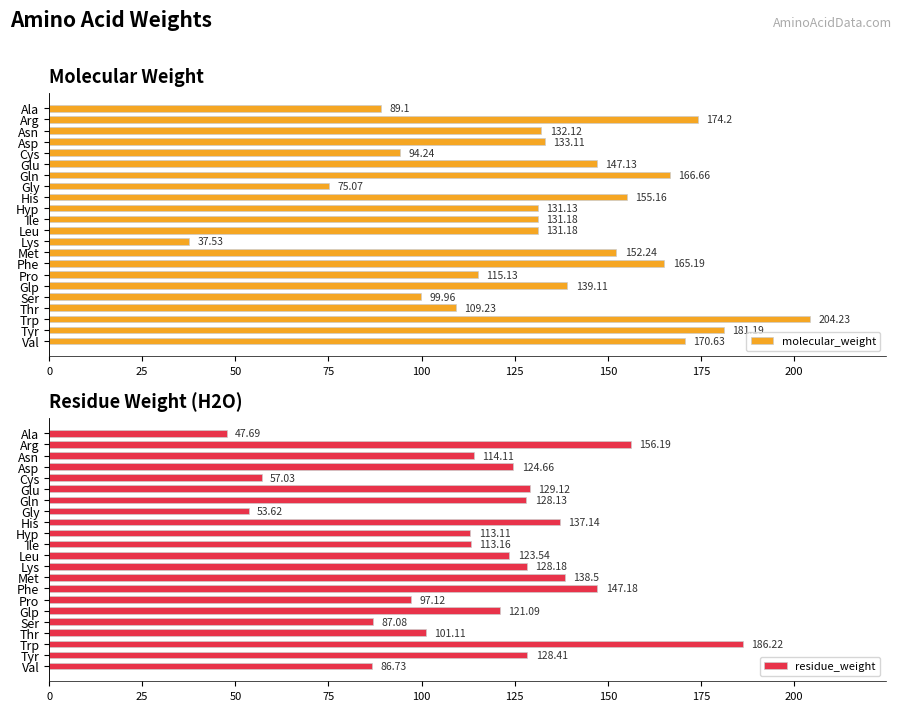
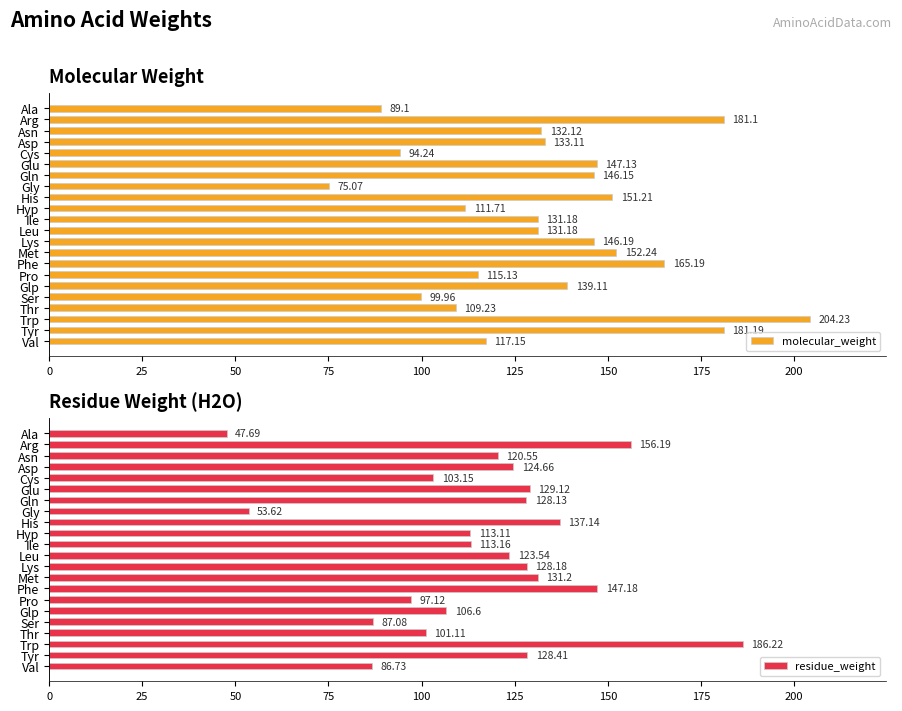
Molecular Weight, Arg: 174.2 -> 181.1
Molecular Weight, Gln: 166.66 -> 146.15
Molecular Weight, His: 155.16 -> 151.21
Molecular Weight, Hyp: 131.13 -> 111.71
Molecular Weight, Lys: 37.53 -> 146.19
Molecular Weight, Val: 170.63 -> 117.15
Residue Weight (H2O), Asn: 114.11 -> 120.55
Residue Weight (H2O), Cys: 57.03 -> 103.15
Residue Weight (H2O), Met: 138.5 -> 131.2
Residue Weight (H2O), Glp: 121.09 -> 106.6
